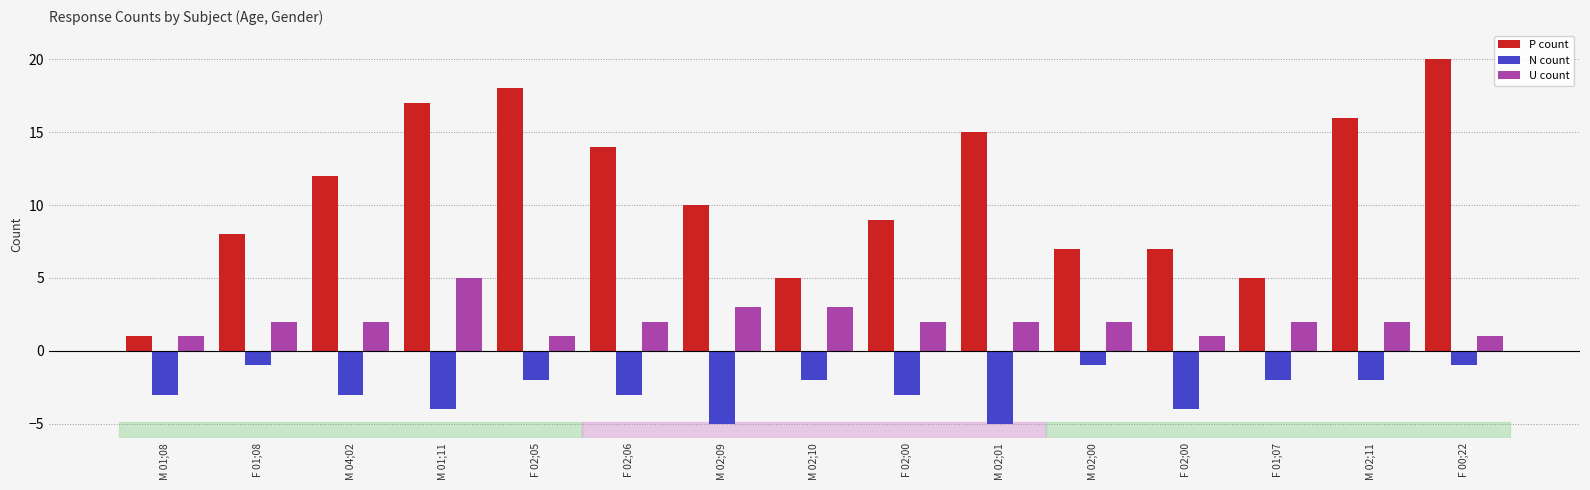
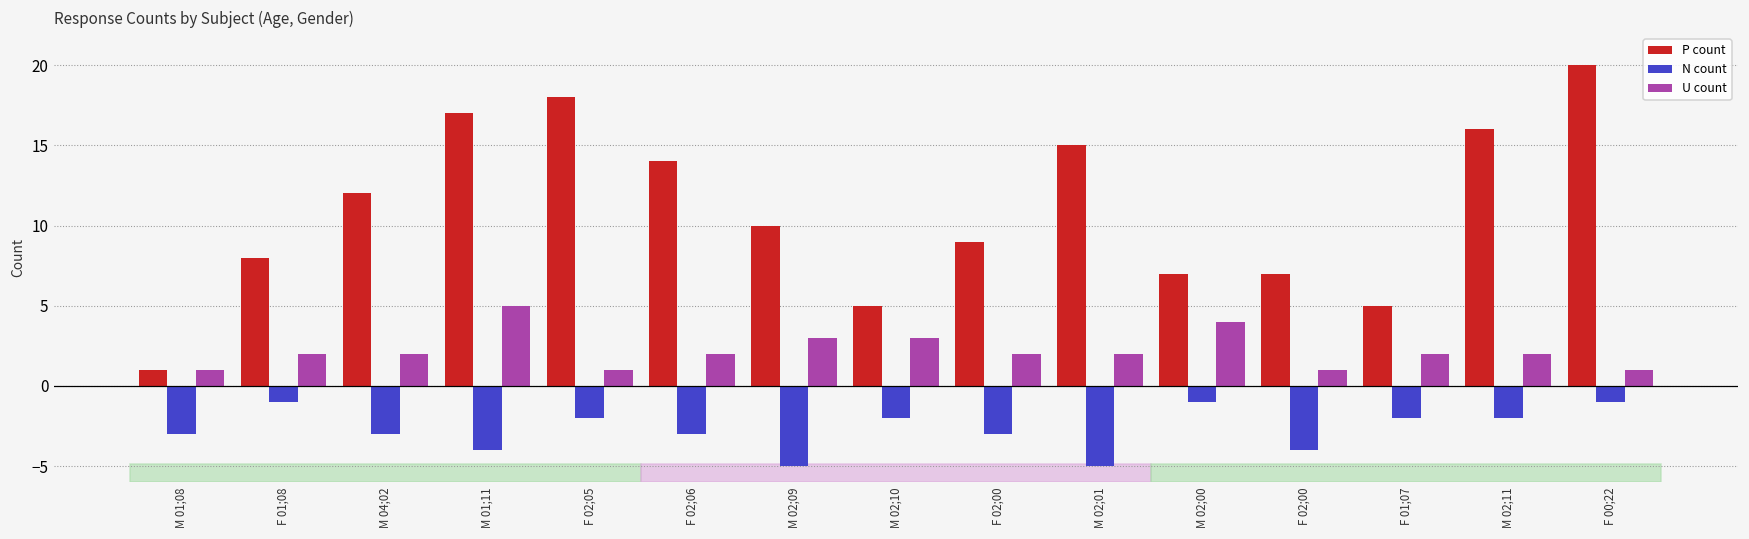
U count, M 02;00: 2 -> 4
